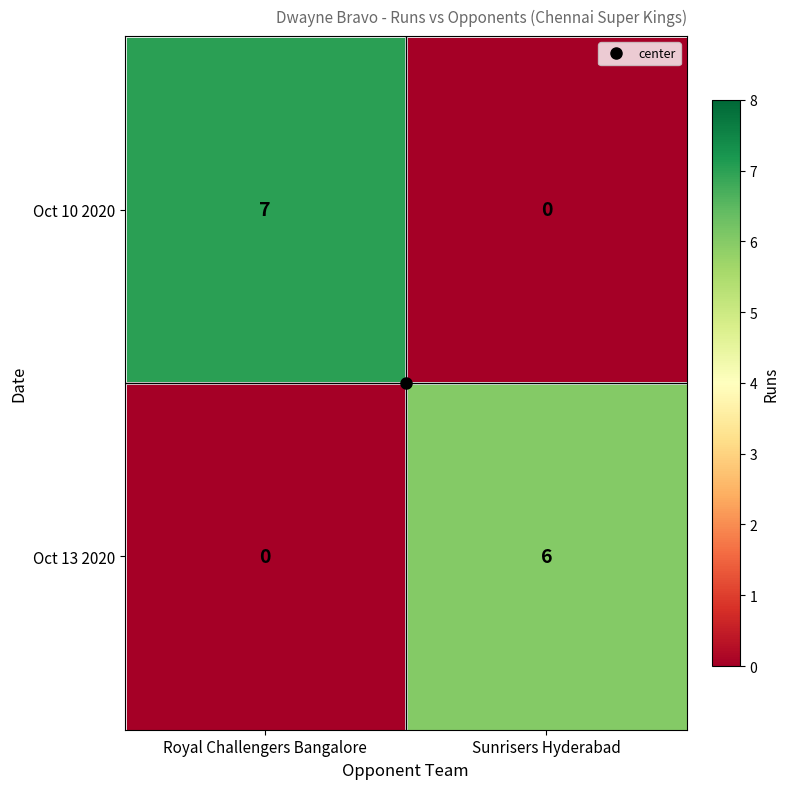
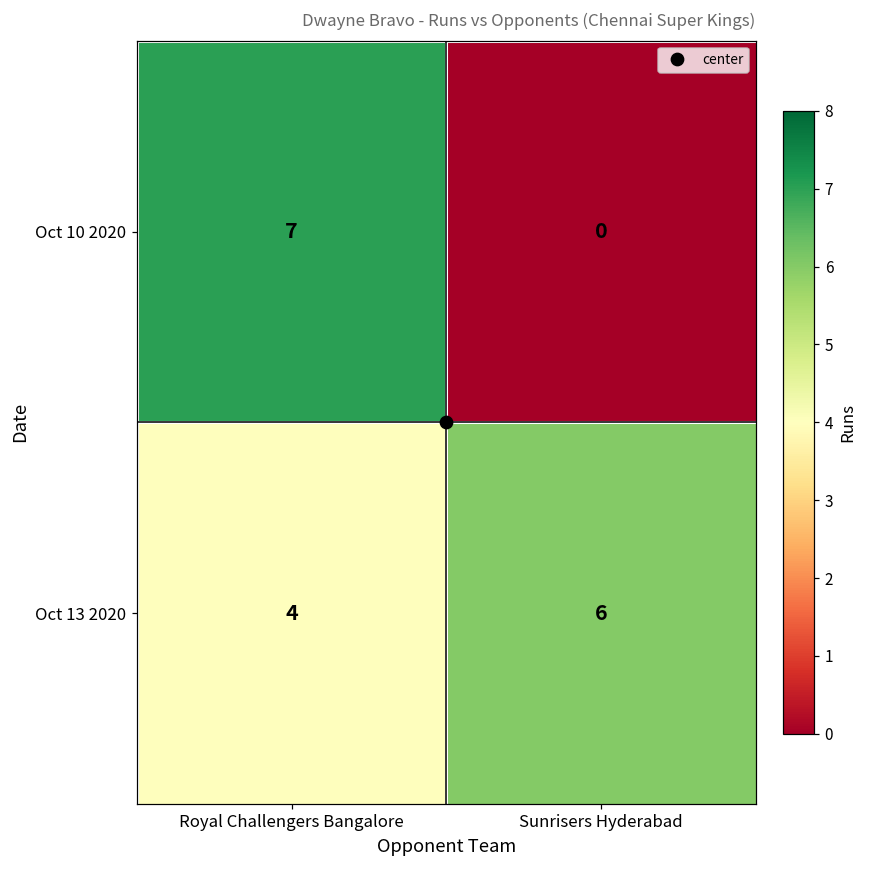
Oct 13 2020, Royal Challengers Bangalore: 0 -> 4
